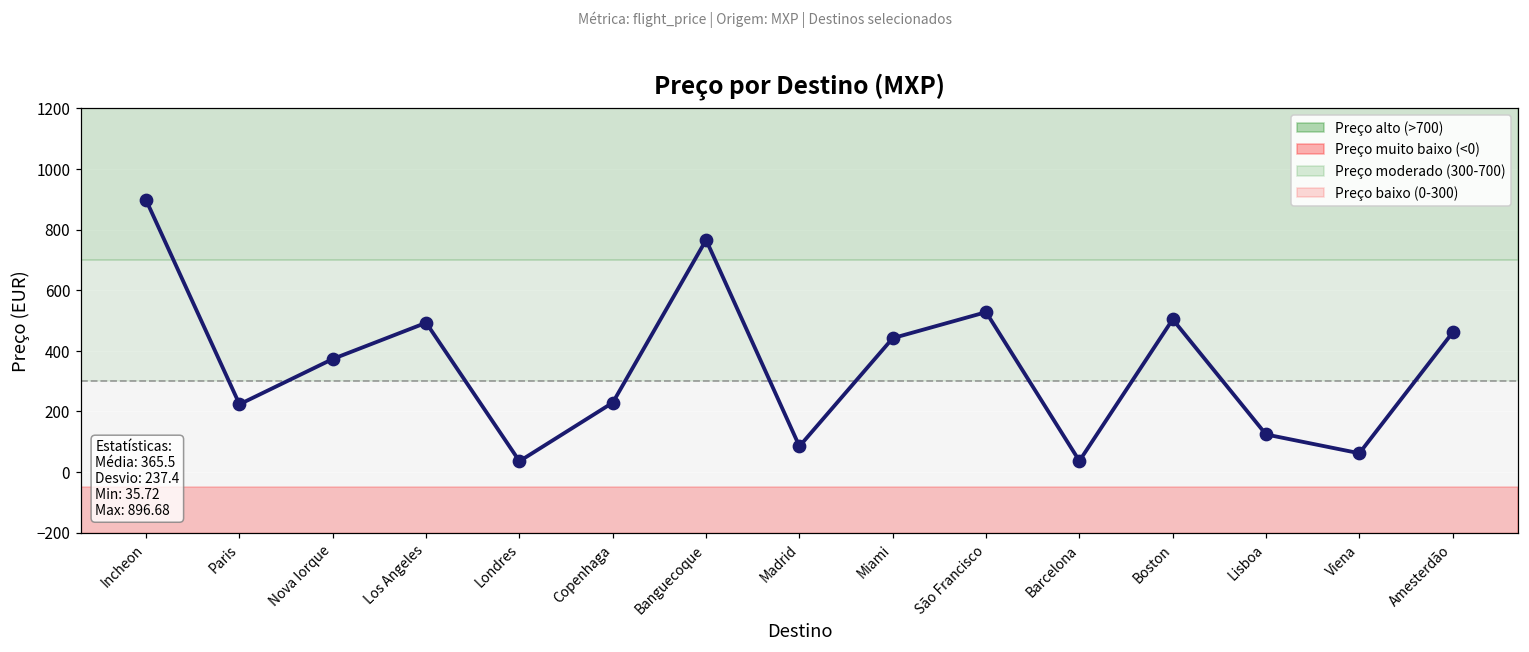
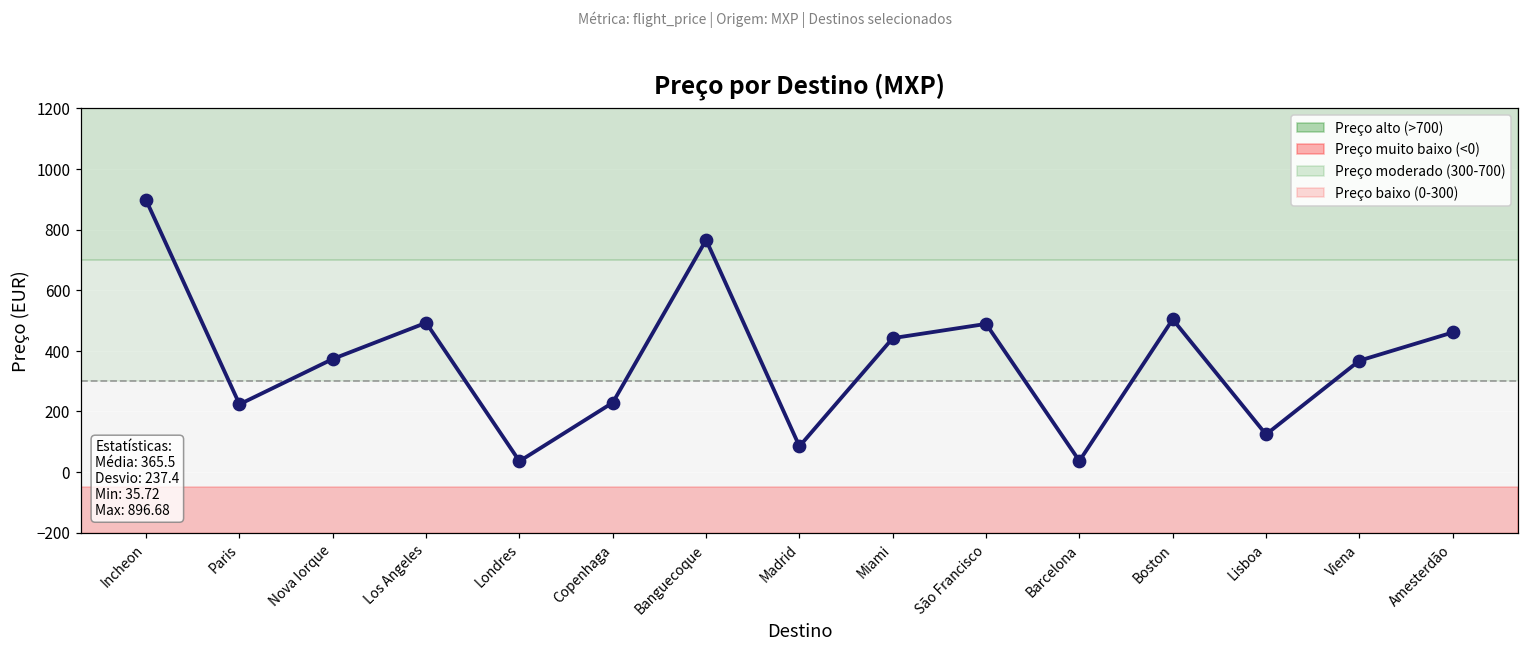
São Francisco: 530 -> 490
Viena: 60 -> 370
